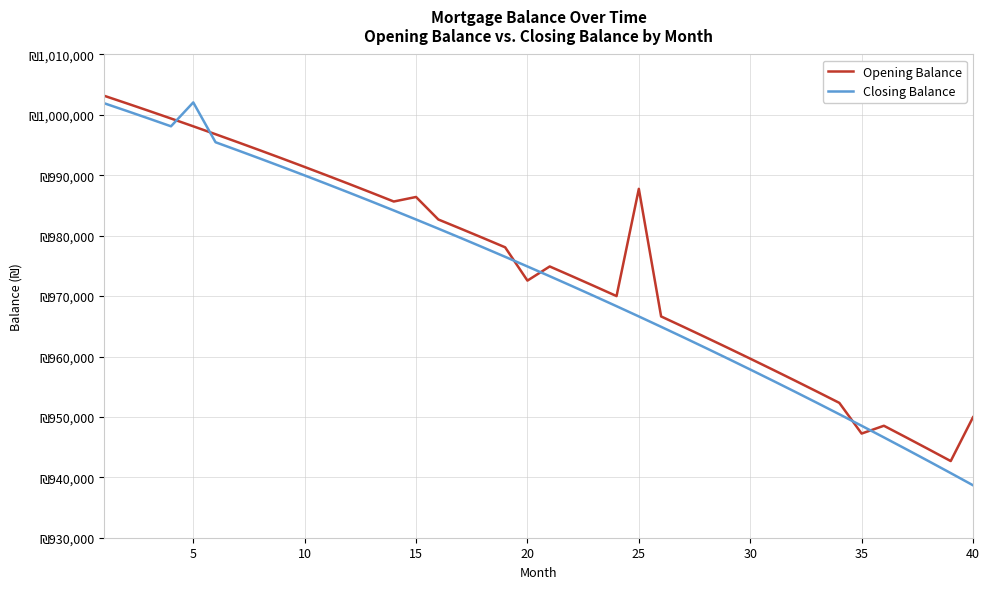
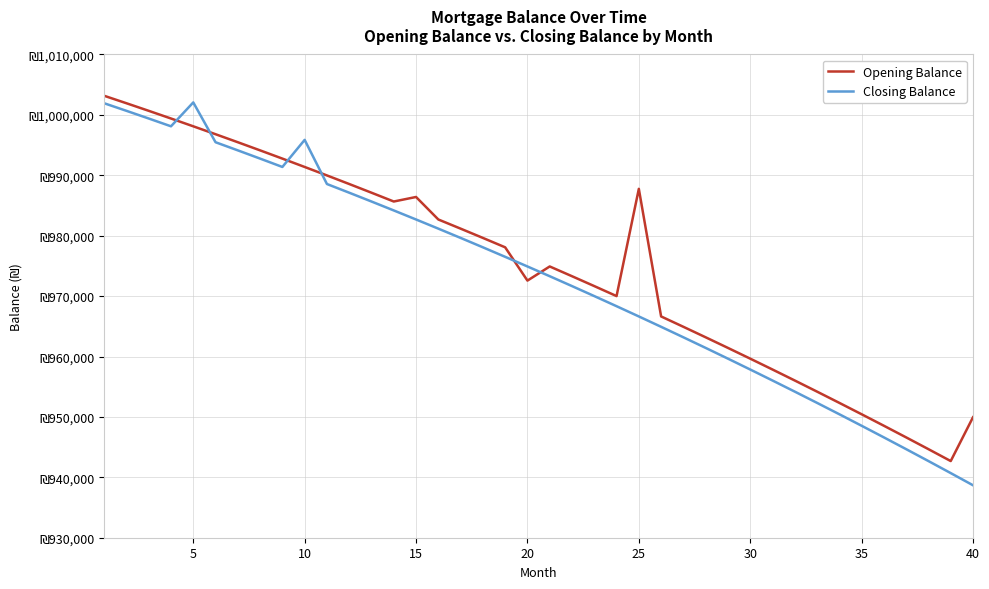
Closing Balance, 10: ₪990,000 -> ₪996,000
Opening Balance, 35: ₪947,000 -> ₪950,000
